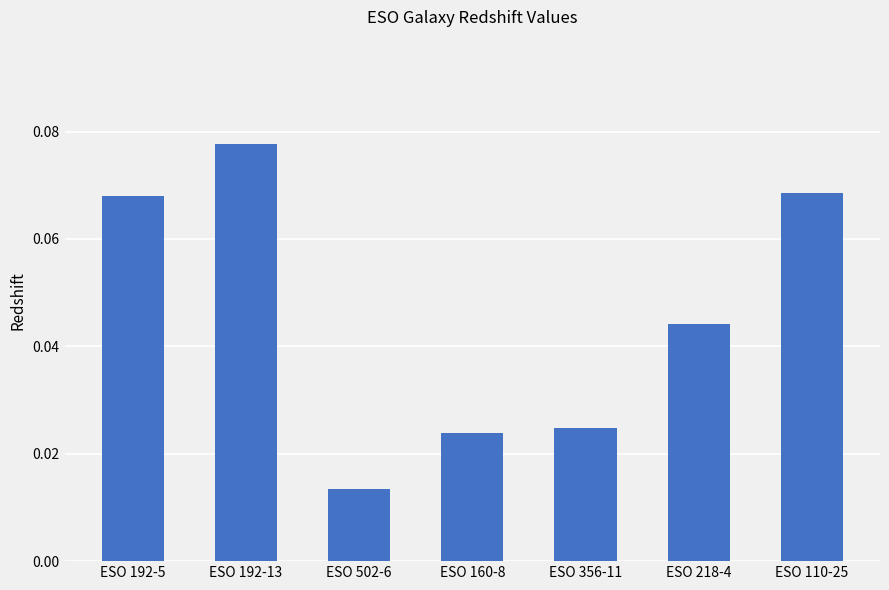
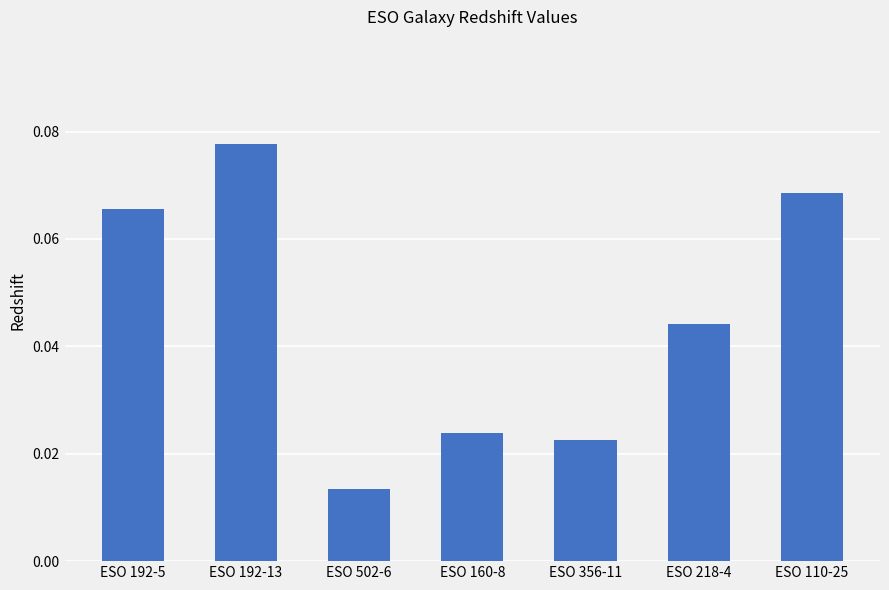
ESO 192-5: 0.068 -> 0.066
ESO 356-11: 0.025 -> 0.023
